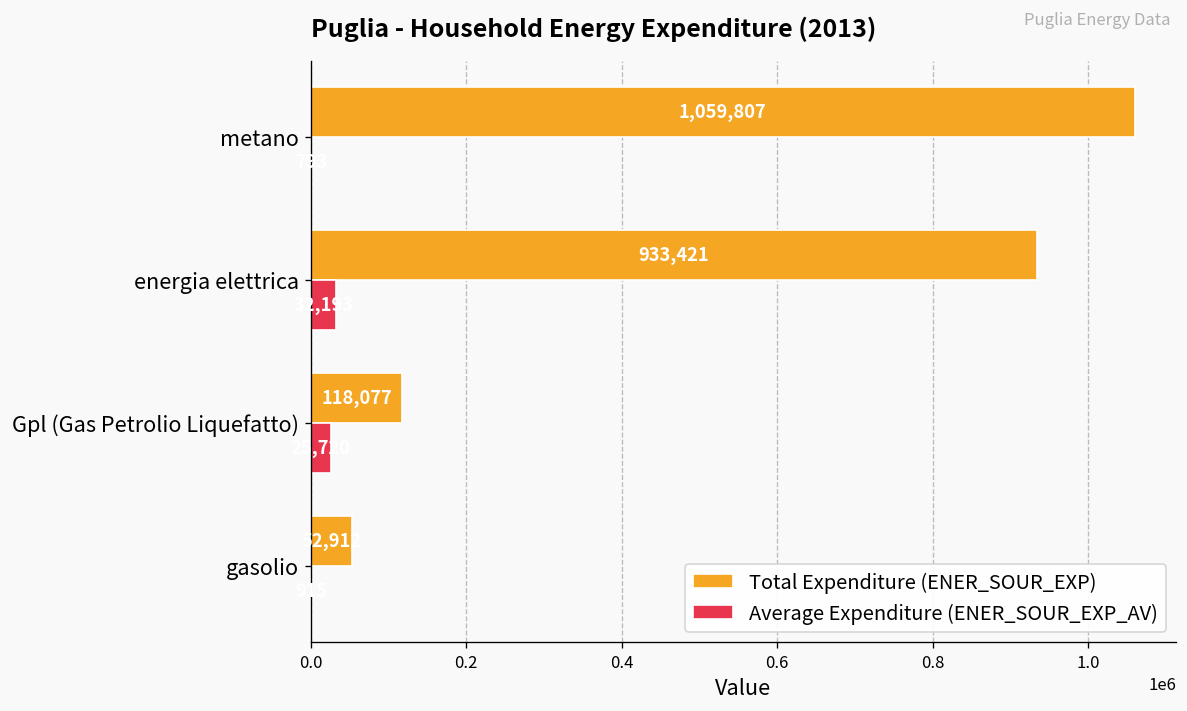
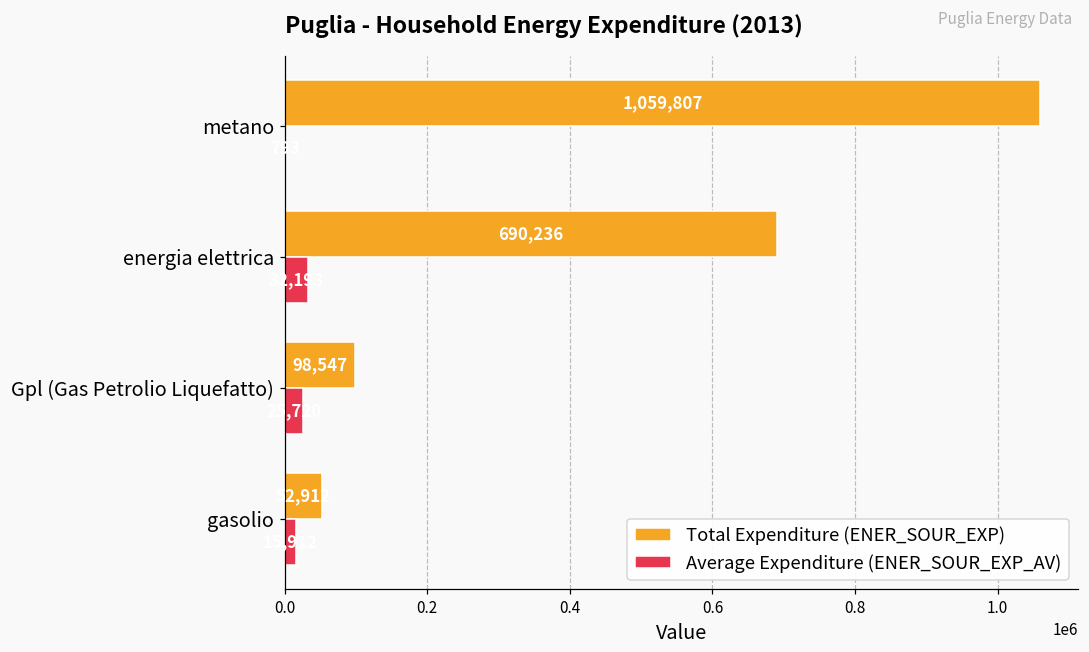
Total Expenditure (ENER_SOUR_EXP), energia elettrica: 933,421 -> 690,236
Total Expenditure (ENER_SOUR_EXP), Gpl (Gas Petrolio Liquefatto): 118,077 -> 98,547
Average Expenditure (ENER_SOUR_EXP_AV), gasolio: 0 -> 20000
